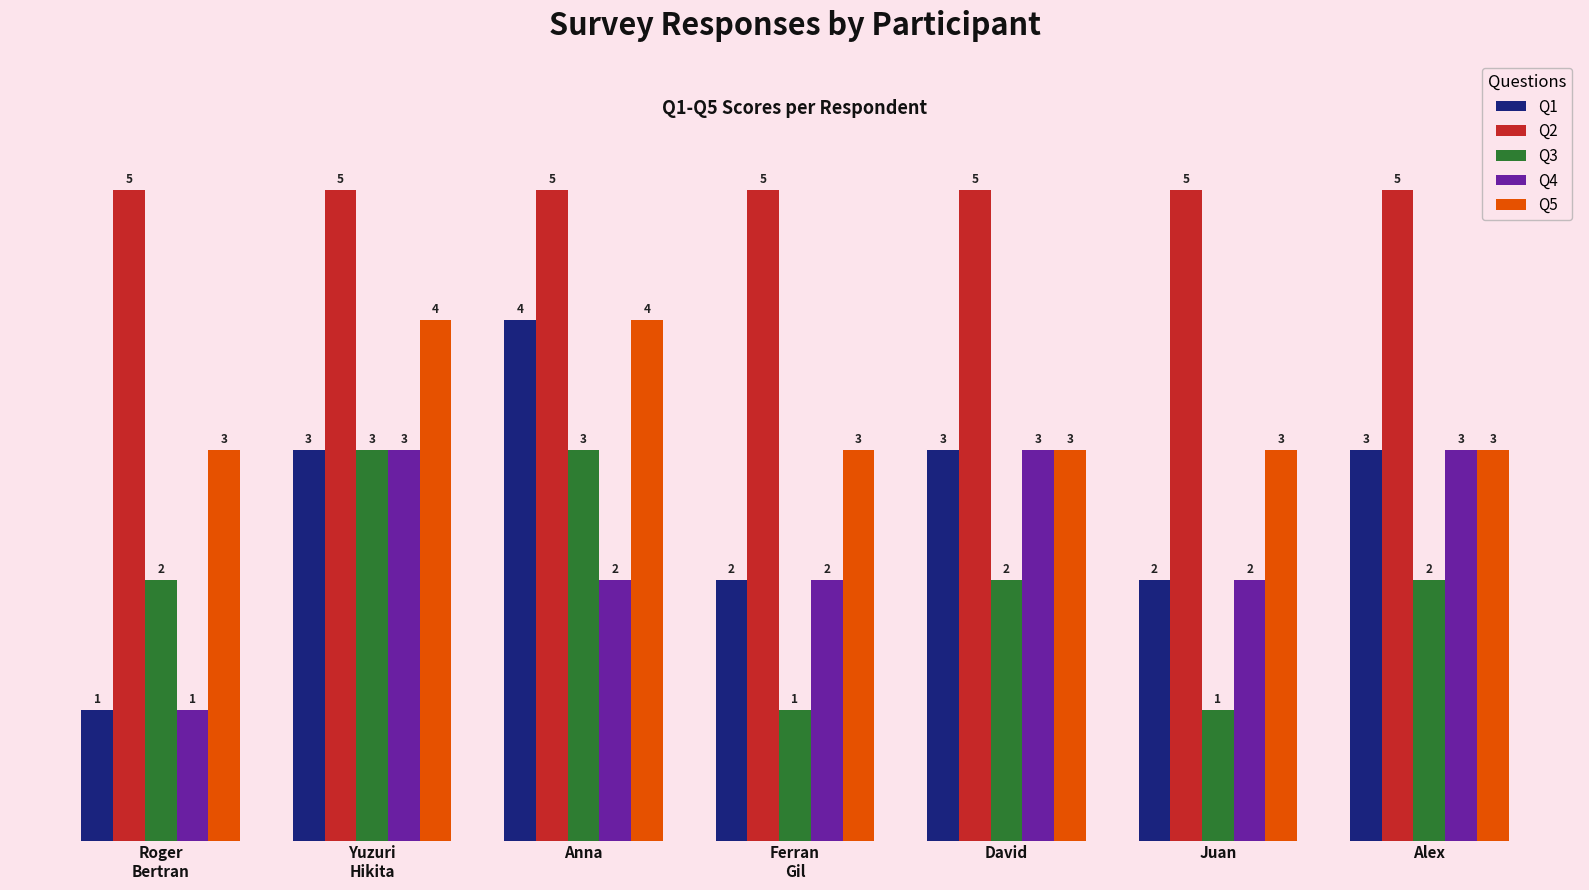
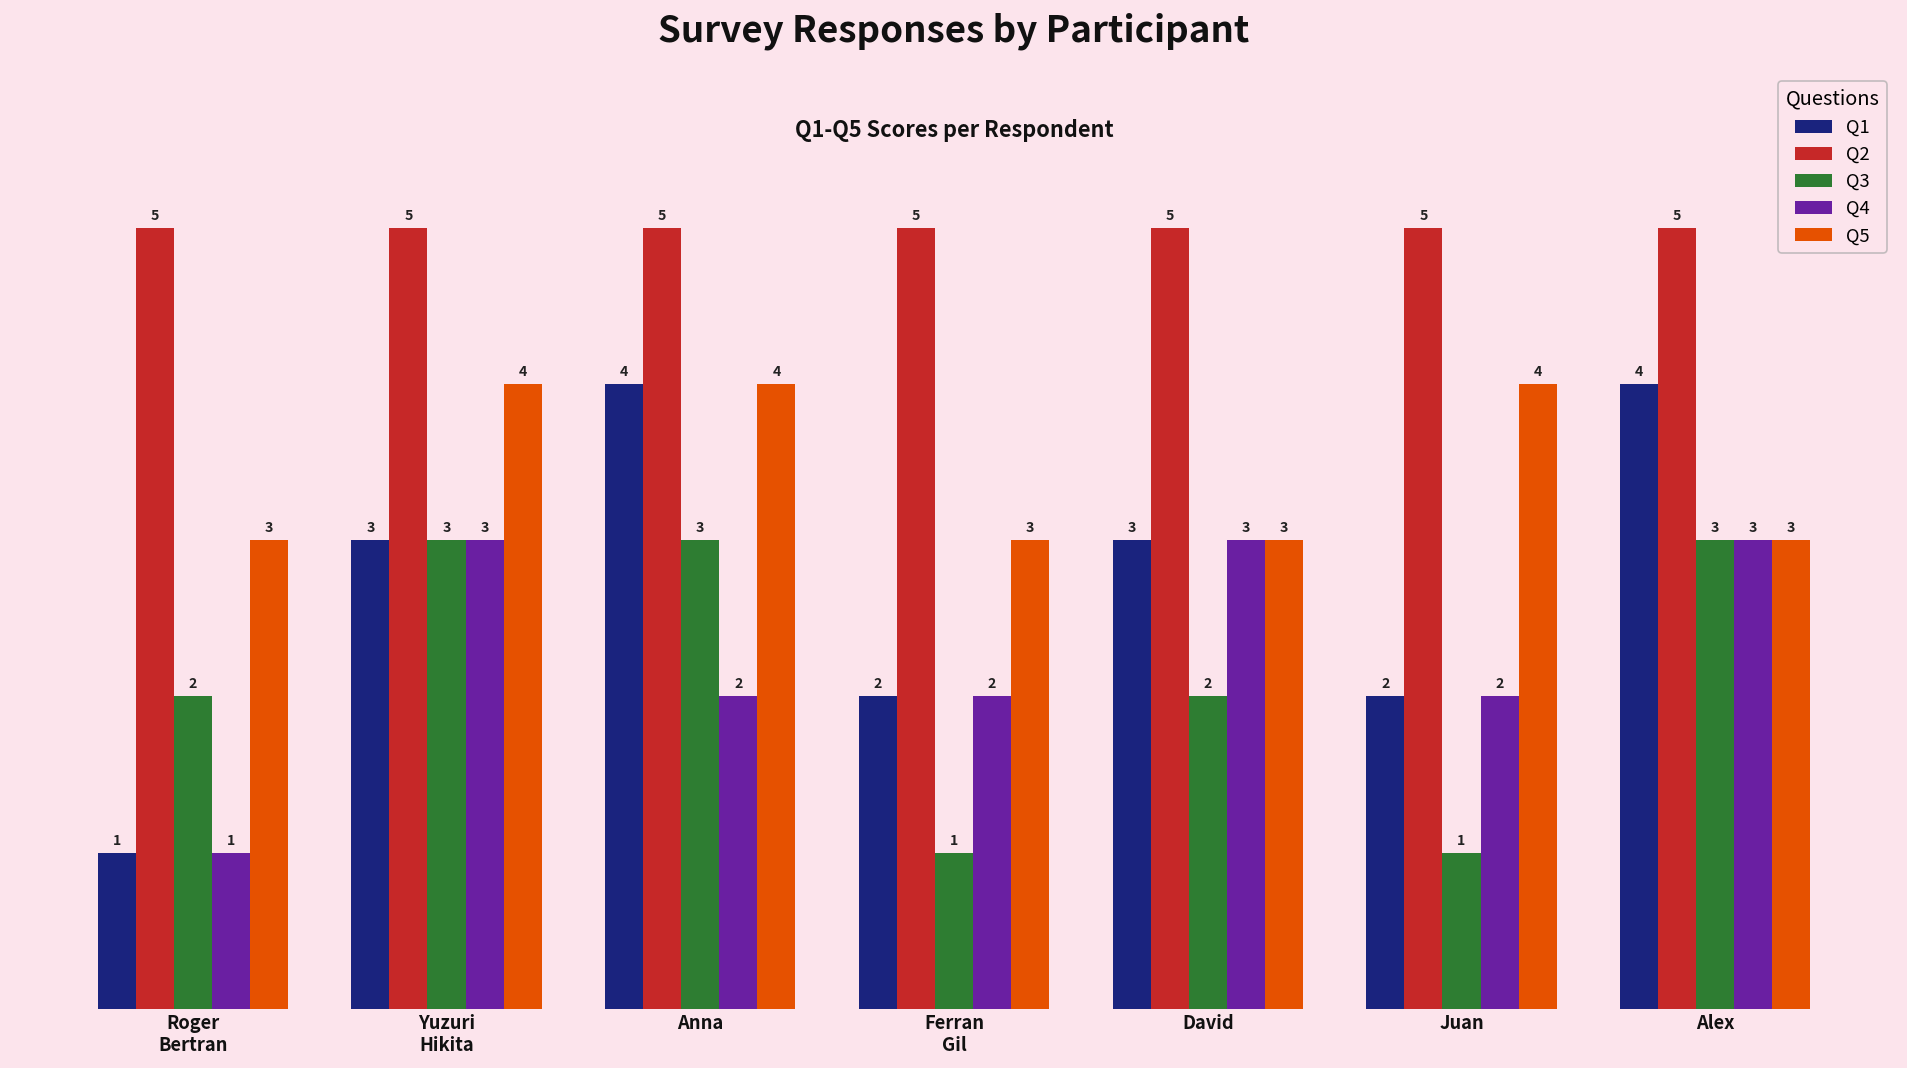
Q5, Juan: 3 -> 4
Q1, Alex: 3 -> 4
Q3, Alex: 2 -> 3
